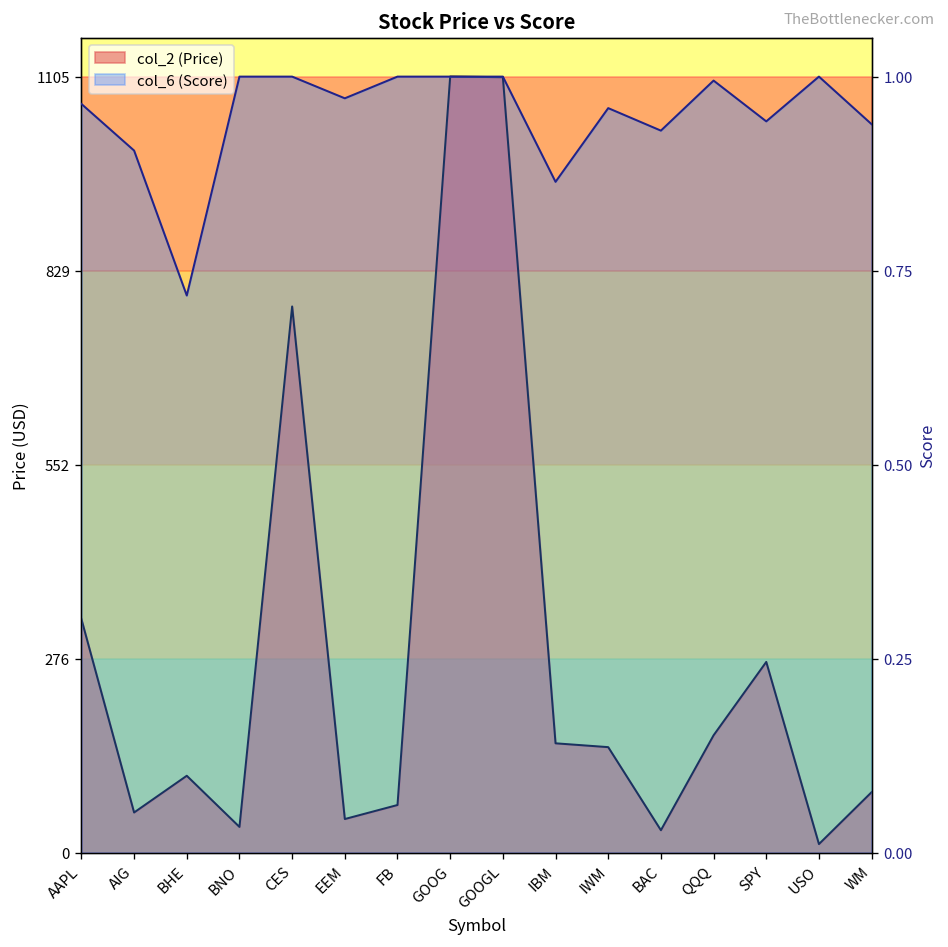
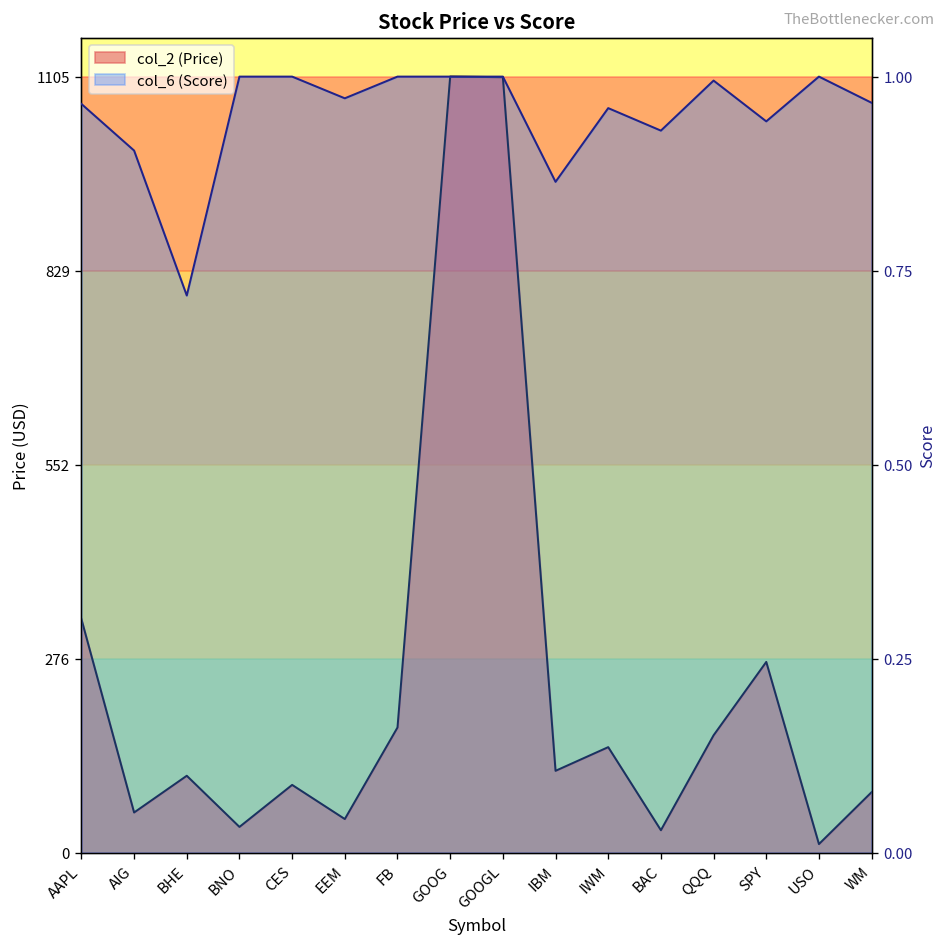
col_2 (Price), CES: 780 -> 100
col_2 (Price), FB: 70 -> 180
col_2 (Price), IBM: 160 -> 120
col_6 (Score), WM: 0.94 -> 0.97
